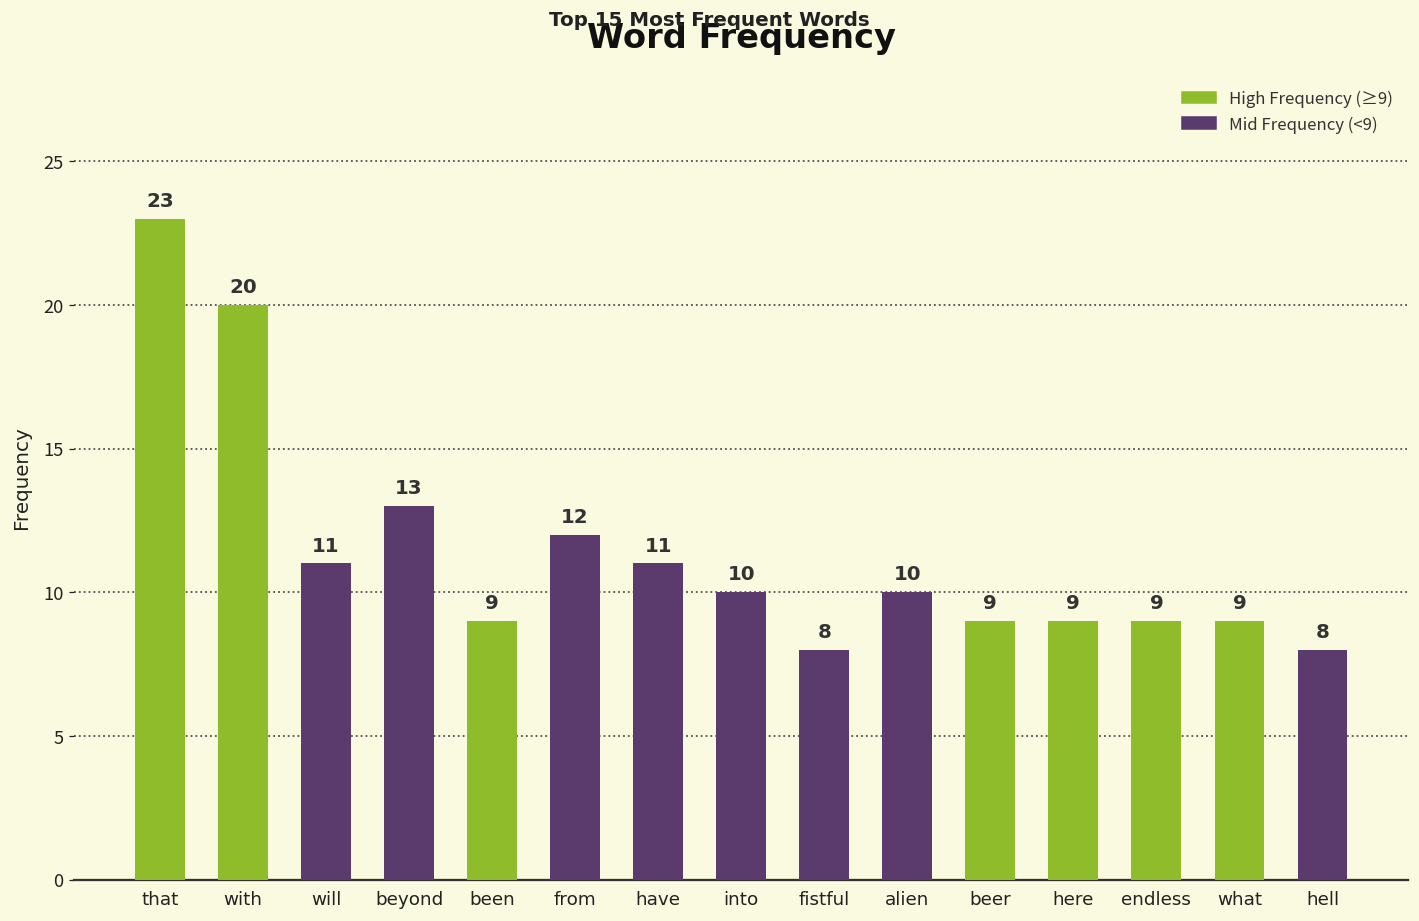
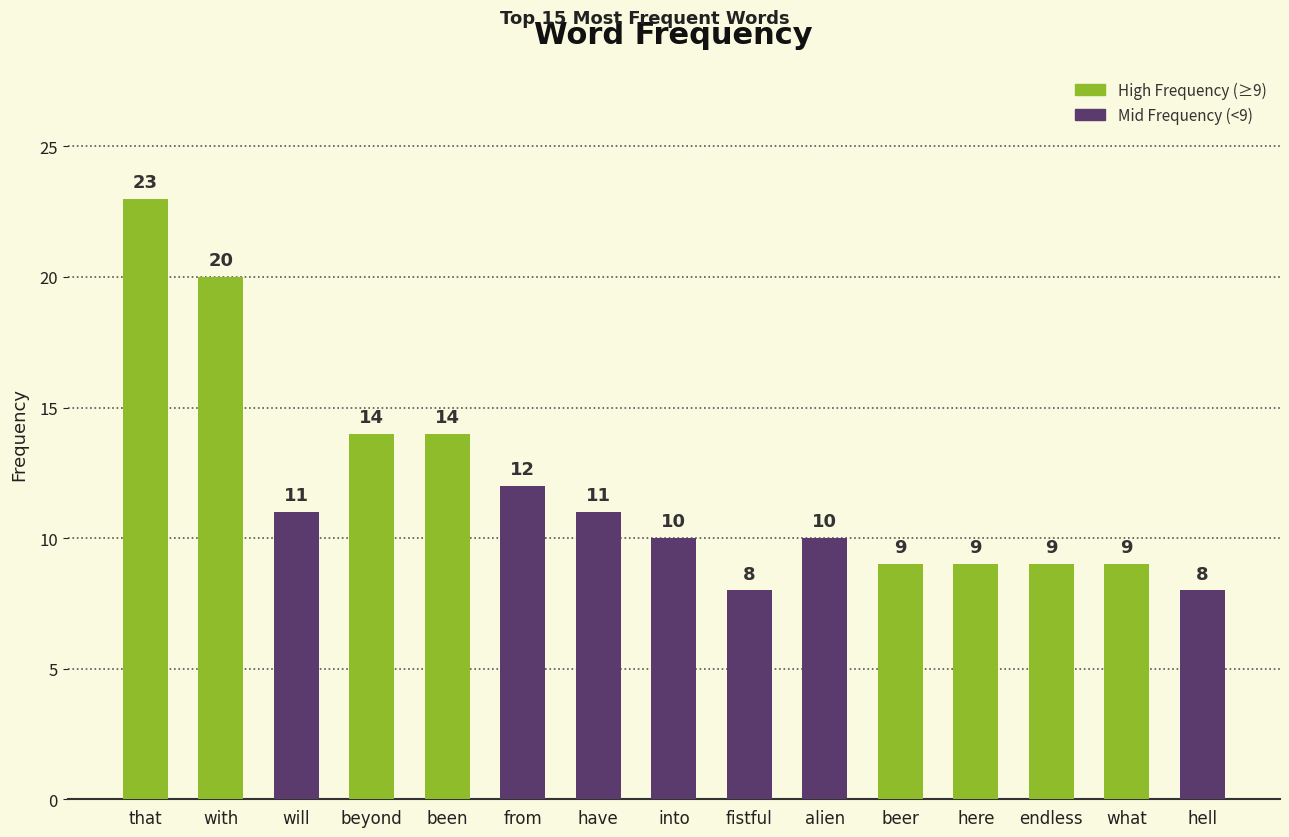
beyond: 13 -> 14
been: 9 -> 14
